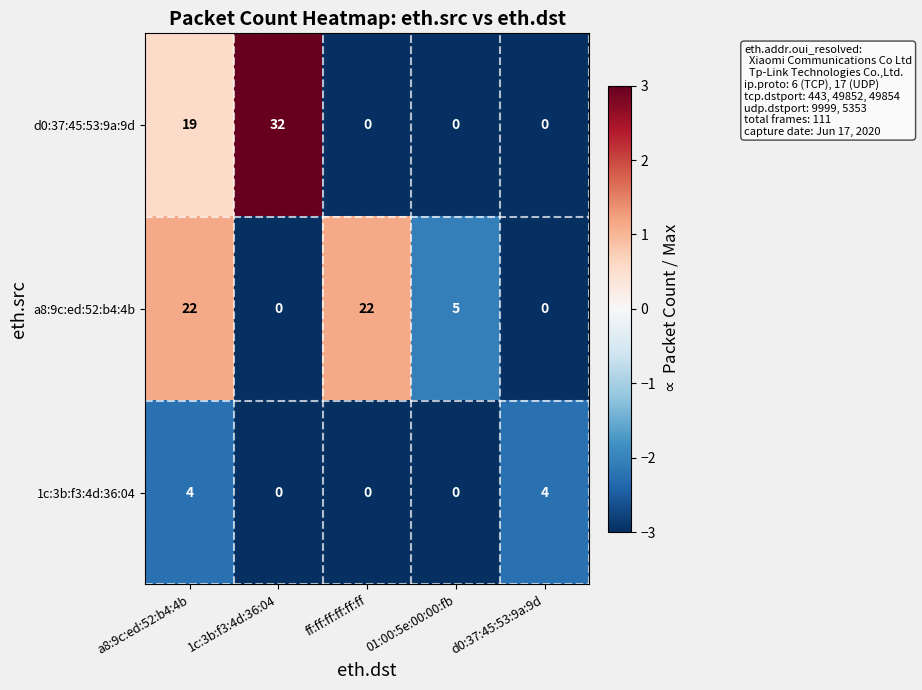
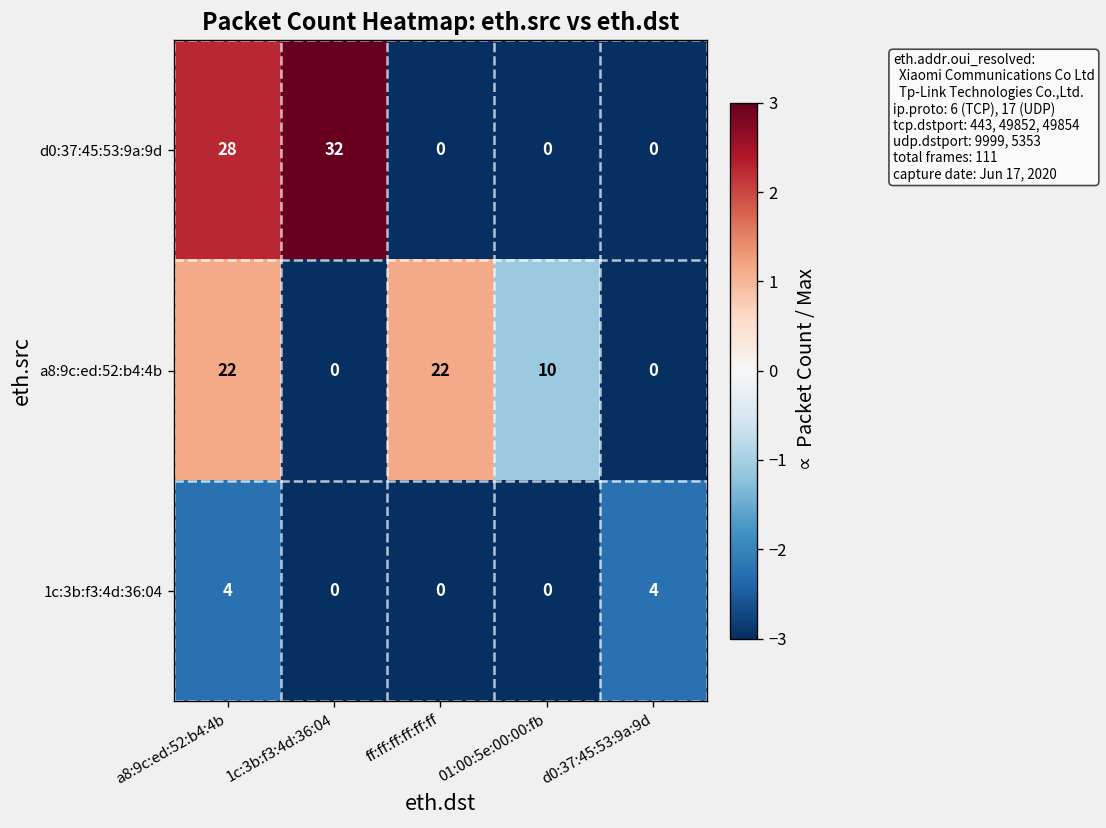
d0:37:45:53:9a:9d, a8:9c:ed:52:b4:4b: 19 -> 28
a8:9c:ed:52:b4:4b, 01:00:5e:00:00:fb: 5 -> 10
